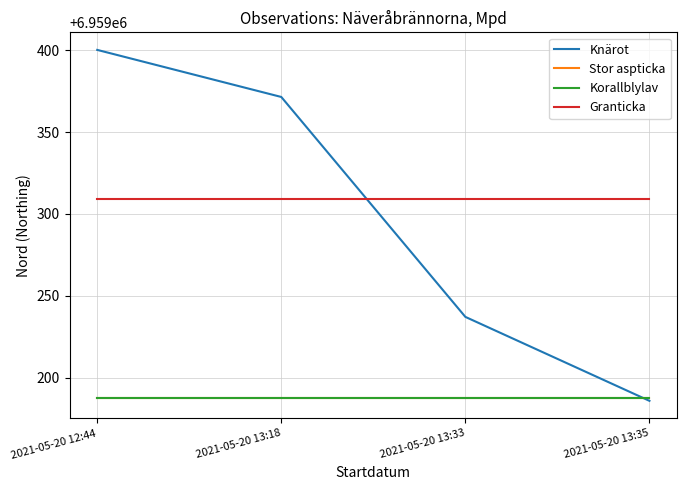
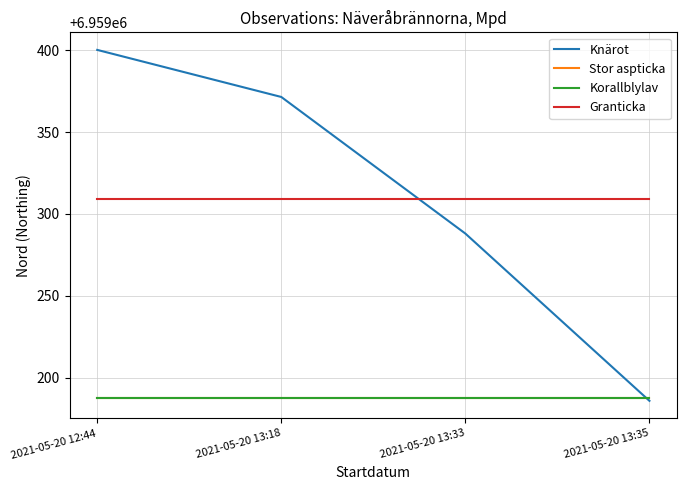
Knärot, 2021-05-20 13:33: 6959237 -> 6959288
